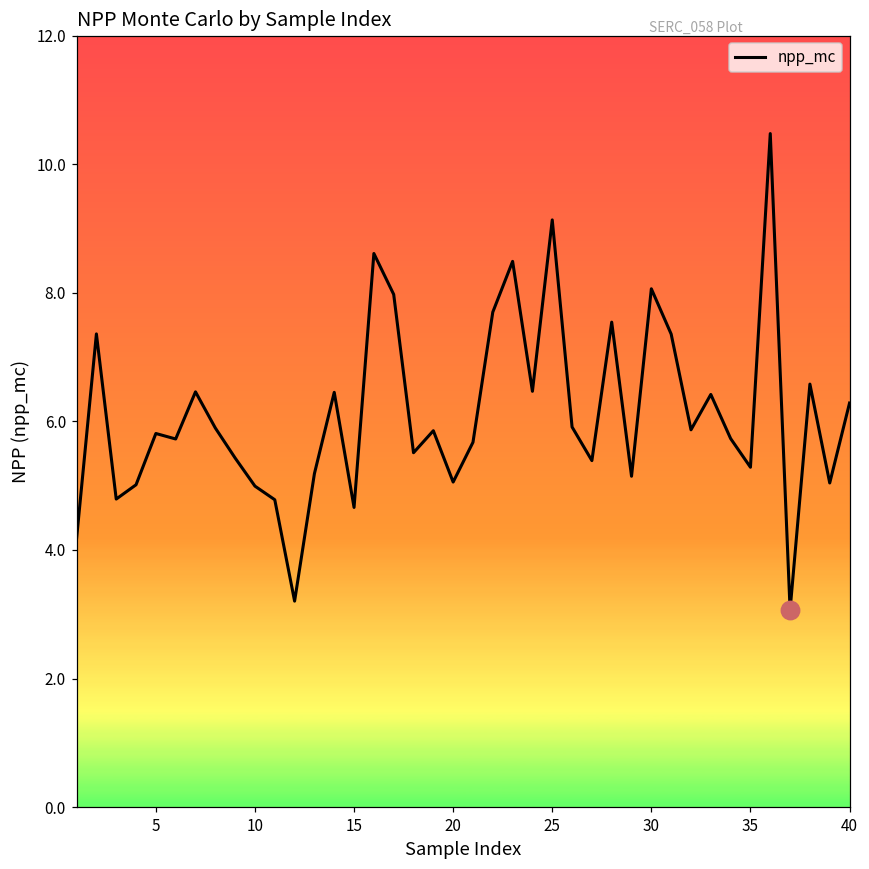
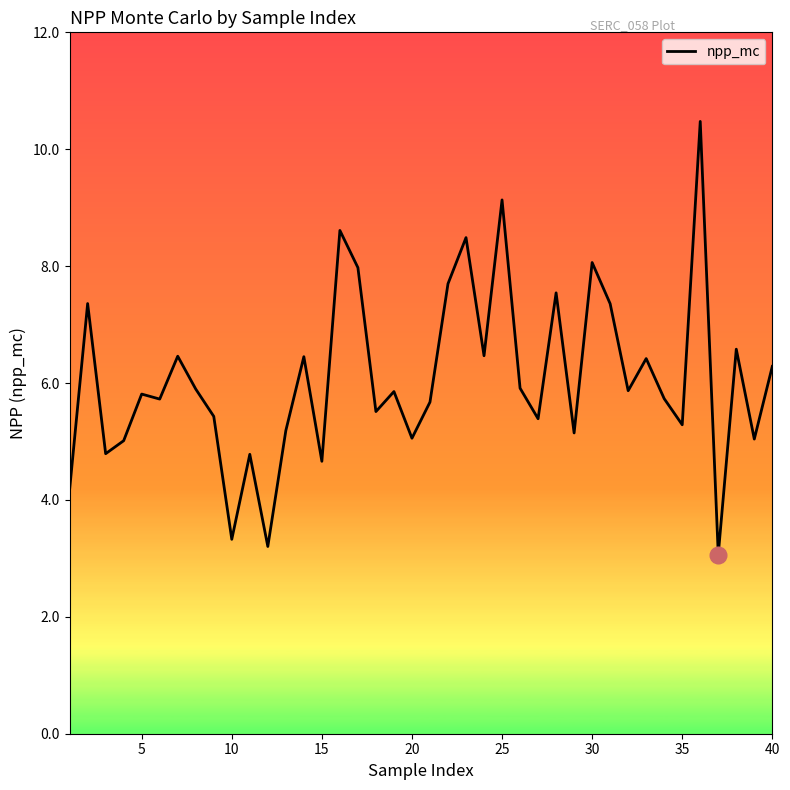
npp_mc, 10: 5.0 -> 3.3
